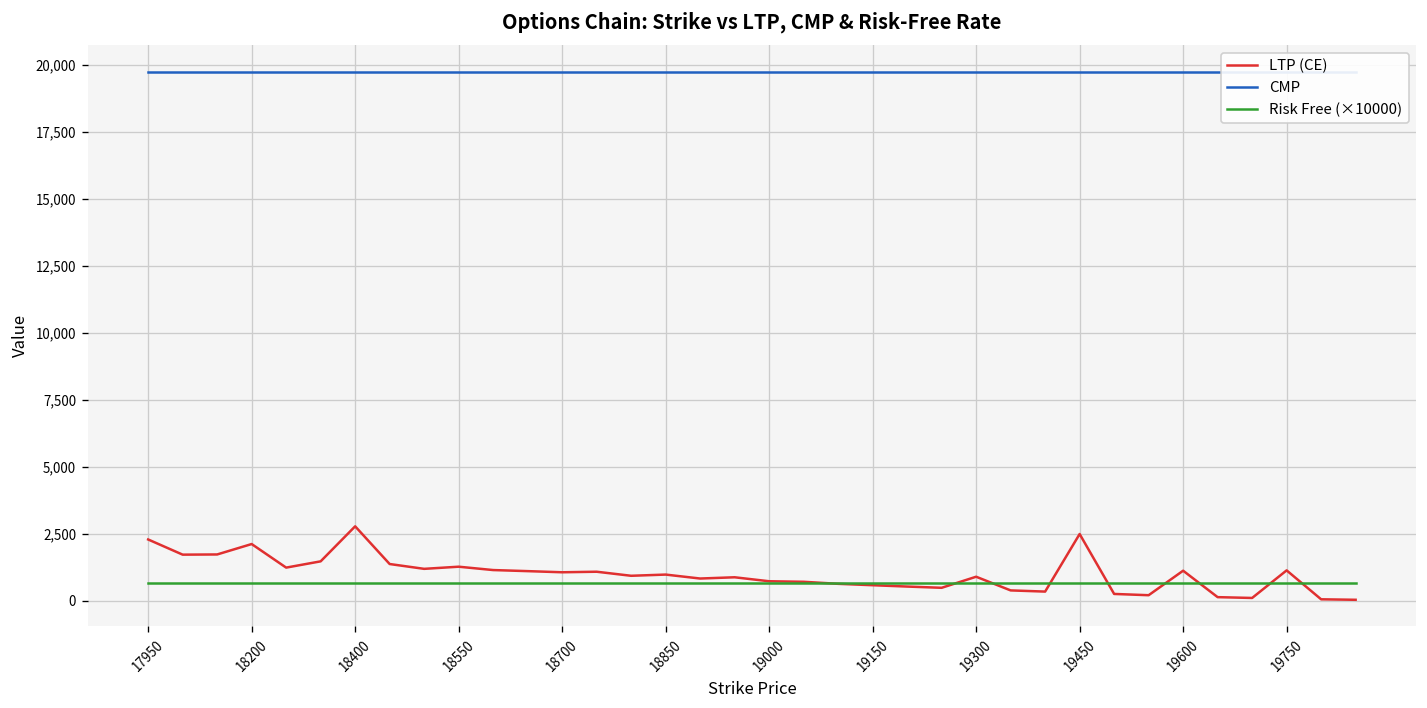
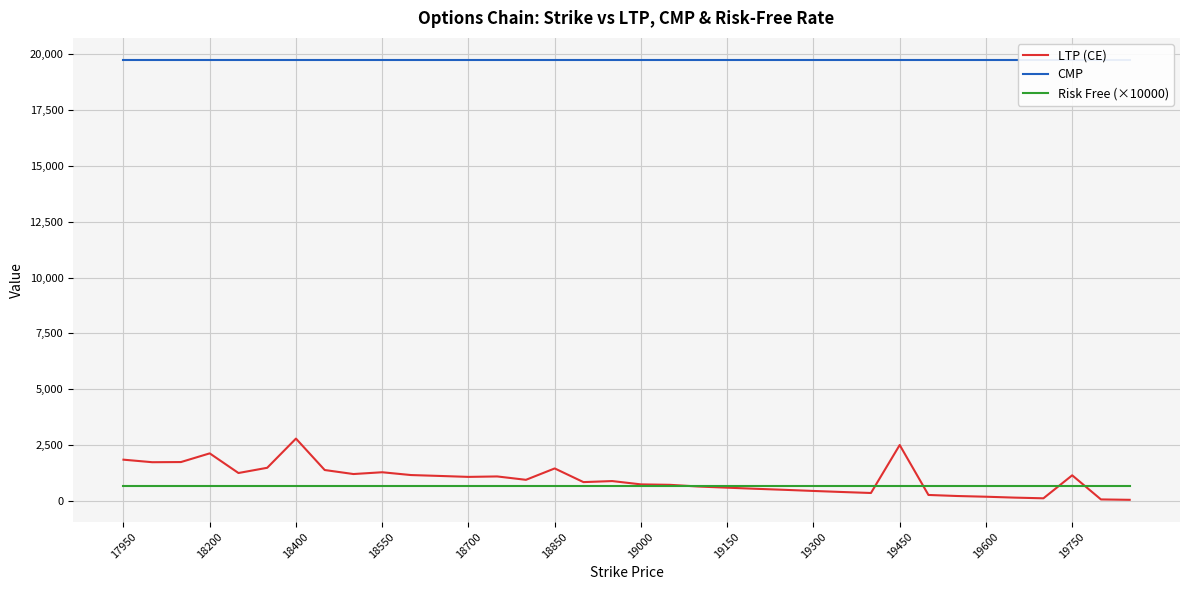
LTP (CE), 17950: 2,300 -> 1,800
LTP (CE), 18850: 1,000 -> 1,500
LTP (CE), 19300: 900 -> 400
LTP (CE), 19600: 1,100 -> 200
